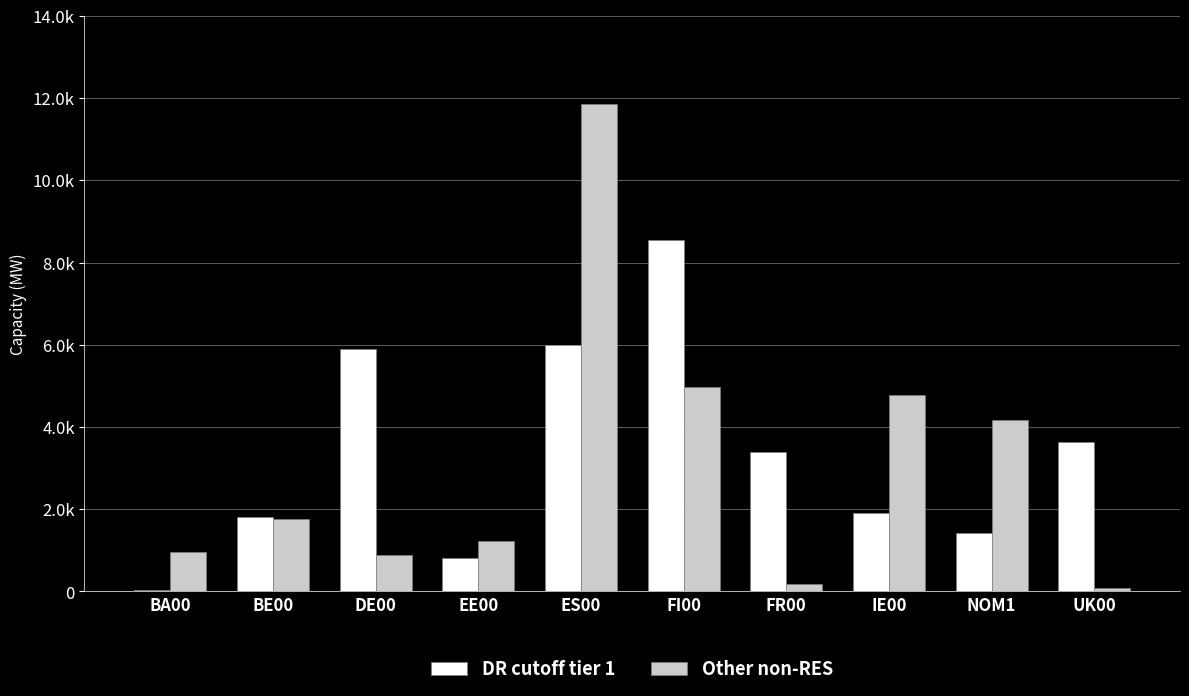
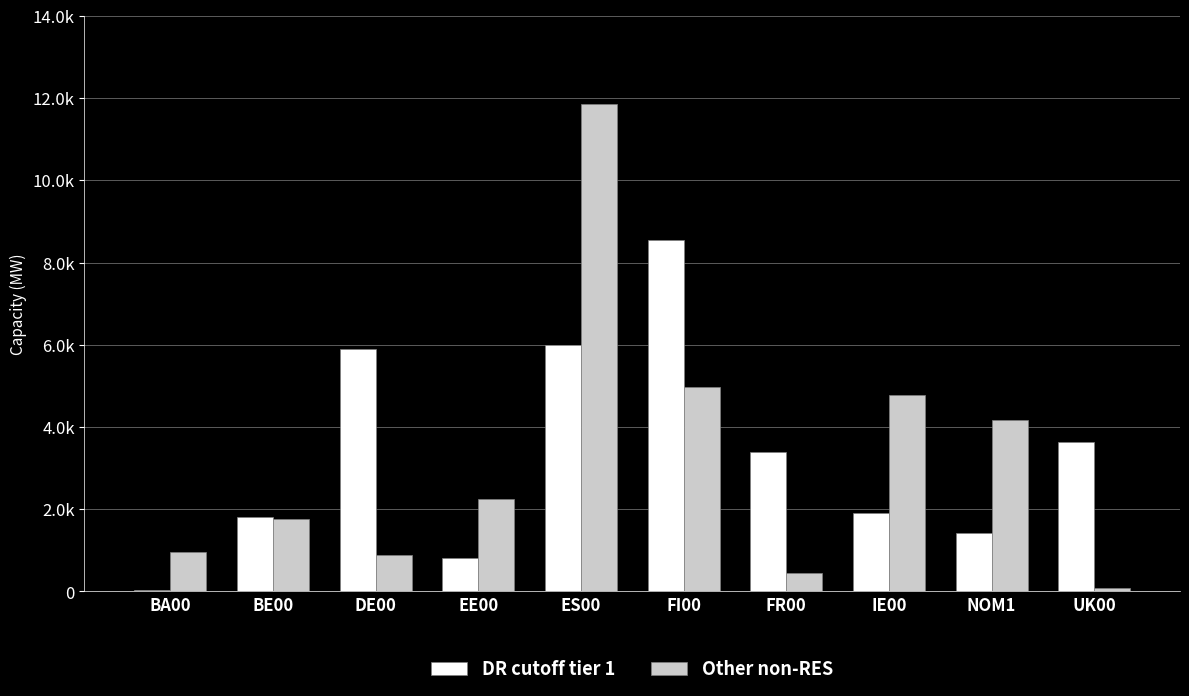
Other non-RES, EE00: 1200 -> 2200
Other non-RES, FR00: 200 -> 500
